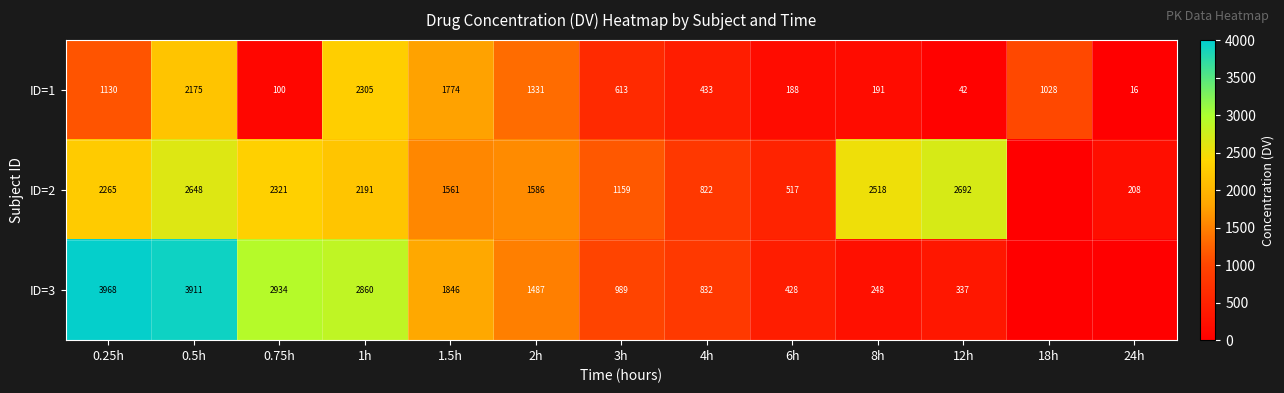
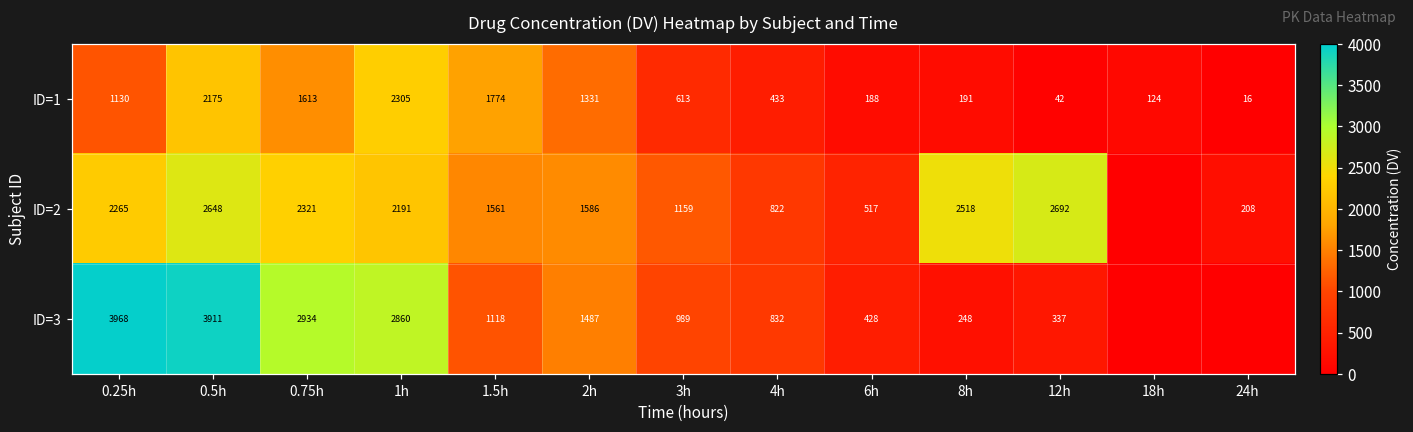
ID=1, 0.75h: 100 -> 1613
ID=1, 18h: 1028 -> 124
ID=3, 1.5h: 1846 -> 1118
